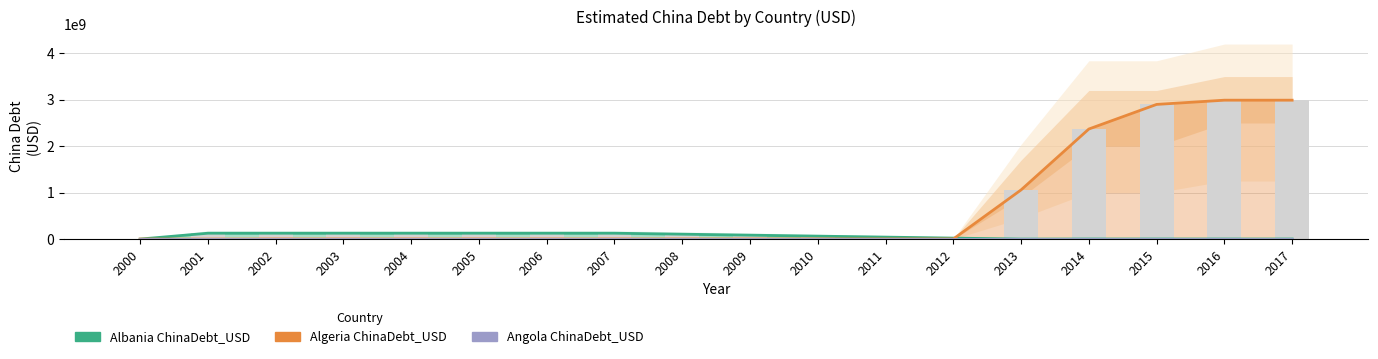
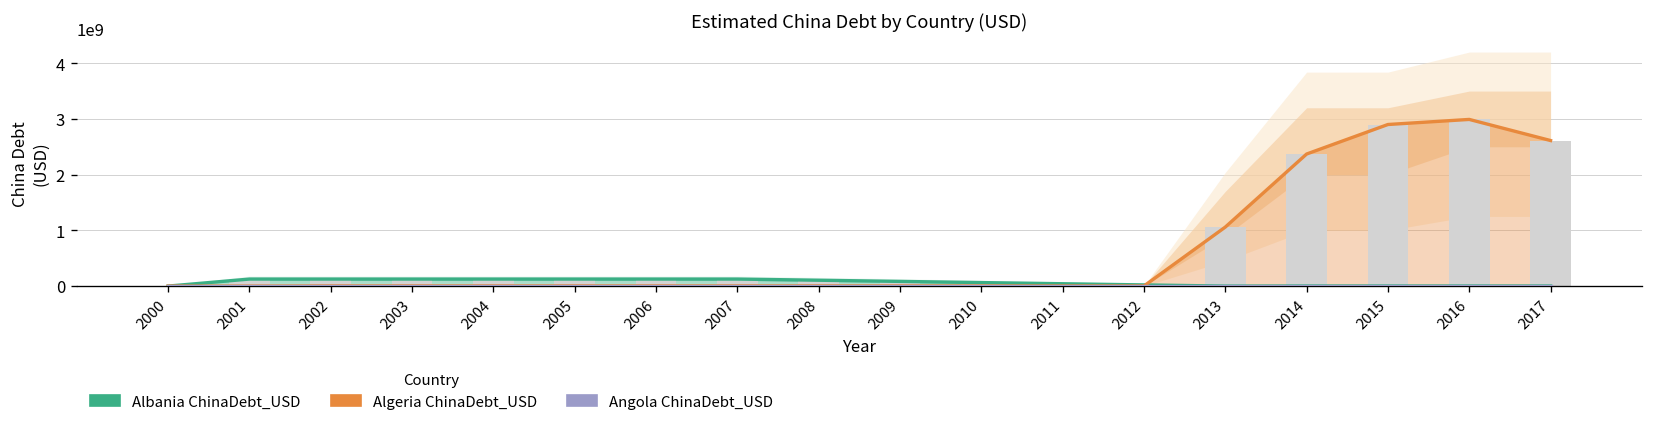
Algeria ChinaDebt_USD, 2017: 3000000000 -> 2600000000
